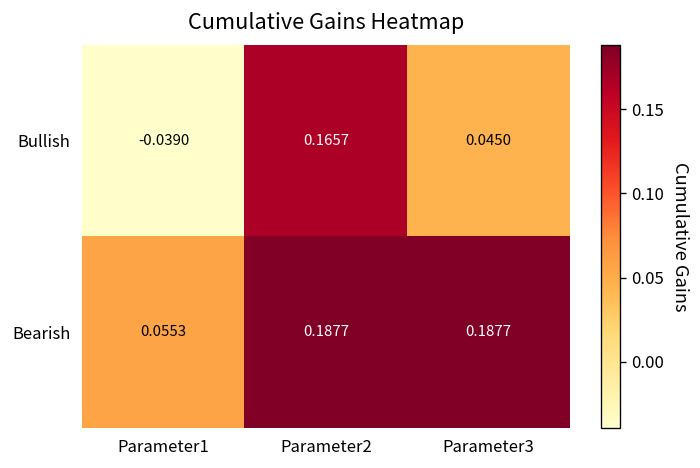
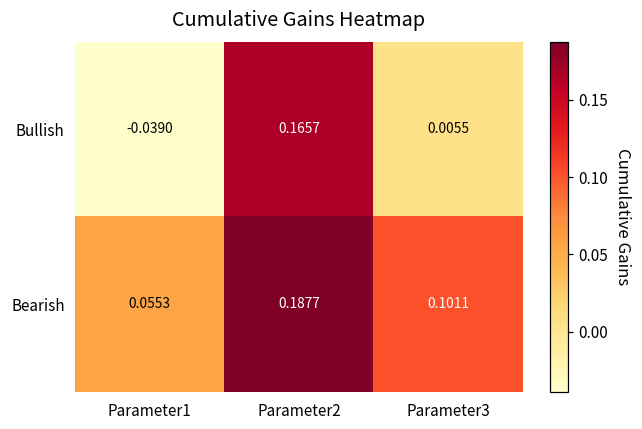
Bullish, Parameter3: 0.0450 -> 0.0055
Bearish, Parameter3: 0.1877 -> 0.1011
